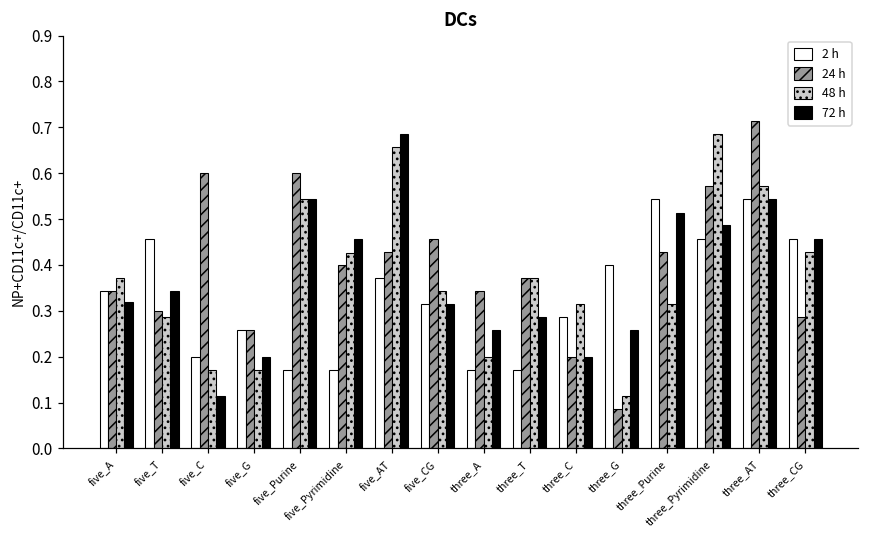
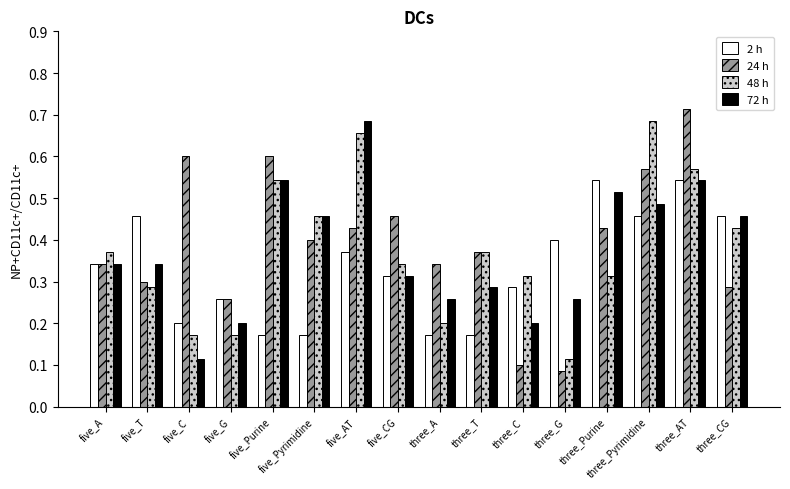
72 h, five_A: 0.32 -> 0.34
48 h, five_Pyrimidine: 0.43 -> 0.46
24 h, three_C: 0.2 -> 0.1
